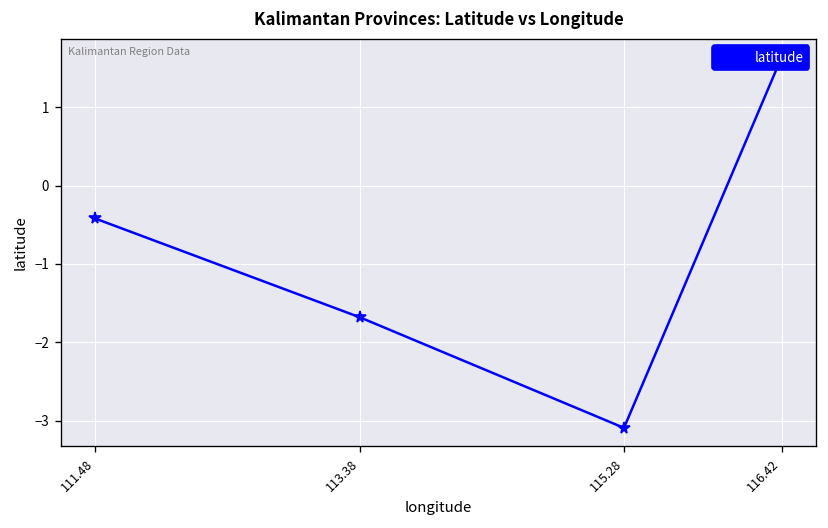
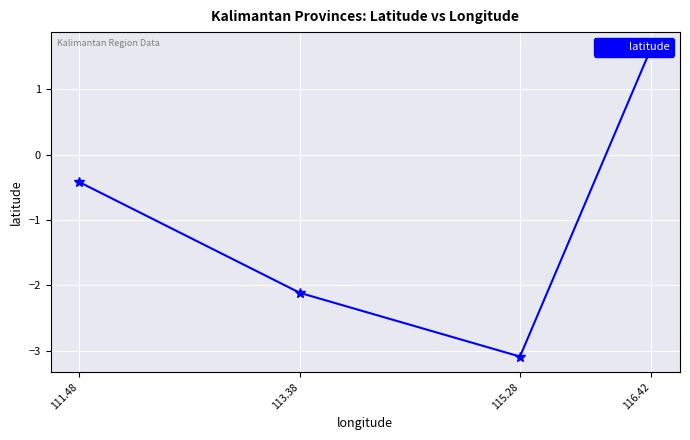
113.38: -1.7 -> -2.1
